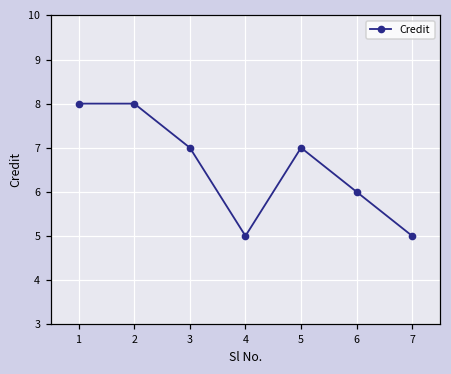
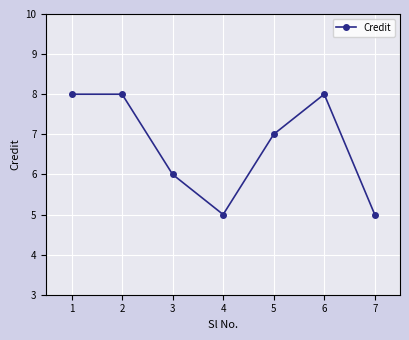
3: 7 -> 6
6: 6 -> 8
